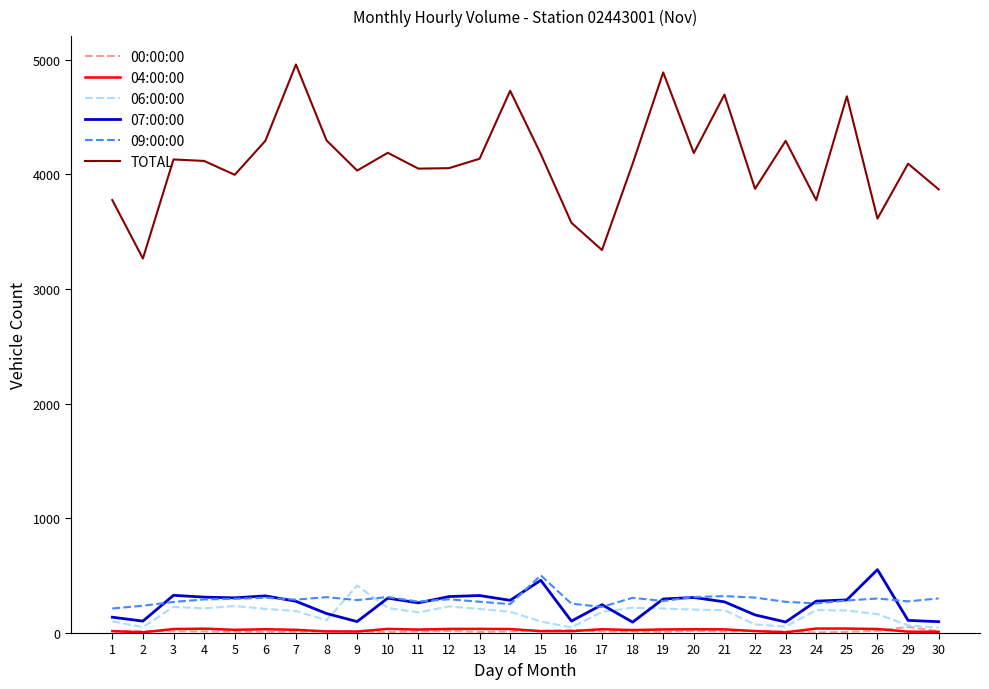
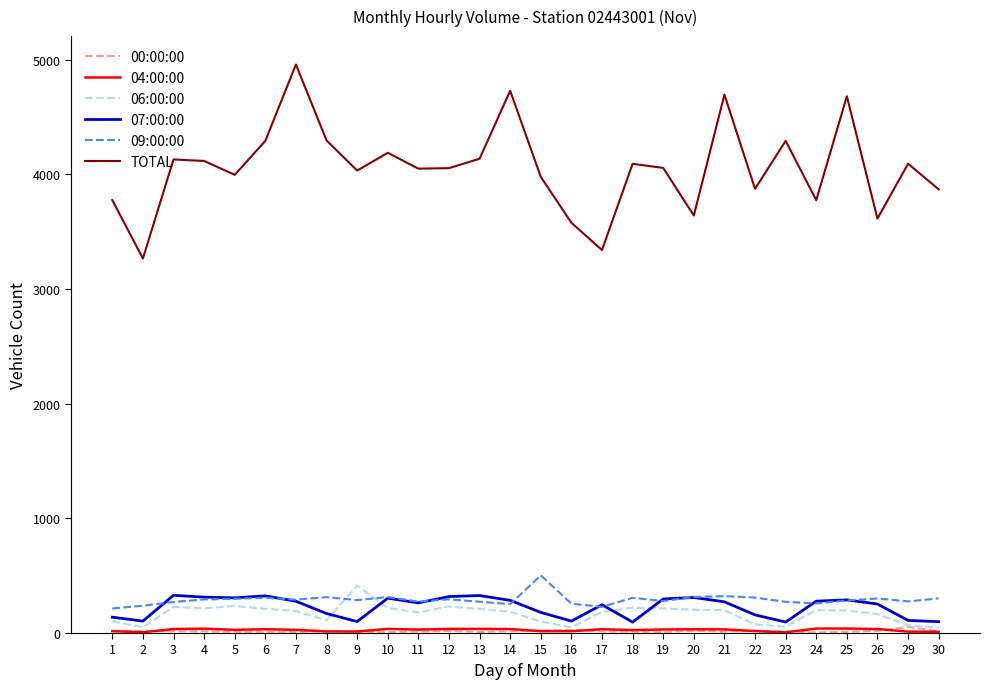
07:00:00, 15: 460 -> 180
TOTAL, 15: 4180 -> 3980
TOTAL, 19: 4890 -> 4060
TOTAL, 20: 4190 -> 3640
07:00:00, 26: 550 -> 250
